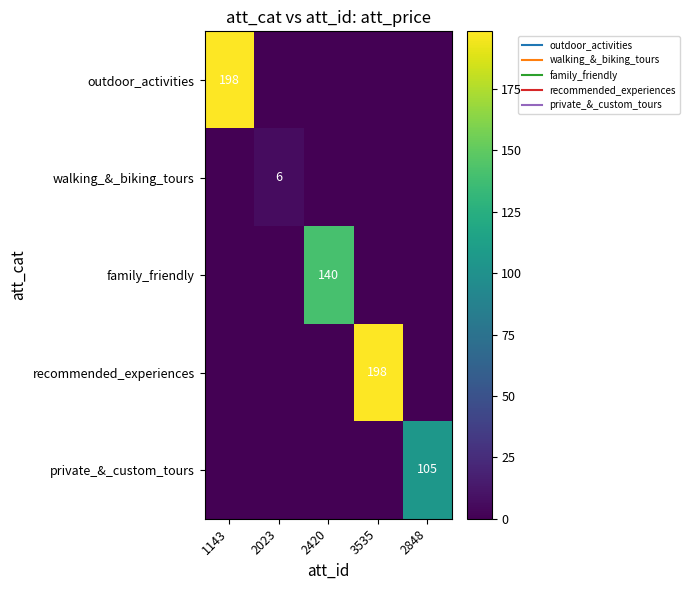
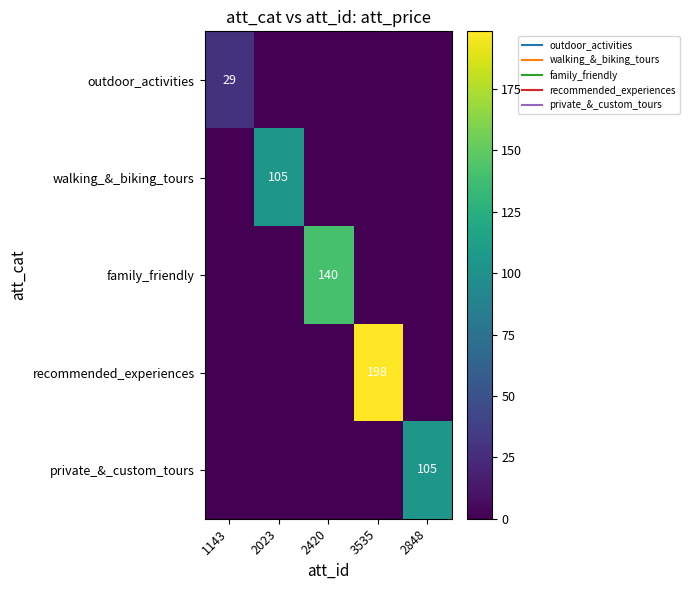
outdoor_activities, 1143: 198 -> 29
walking_&_biking_tours, 2023: 6 -> 105
